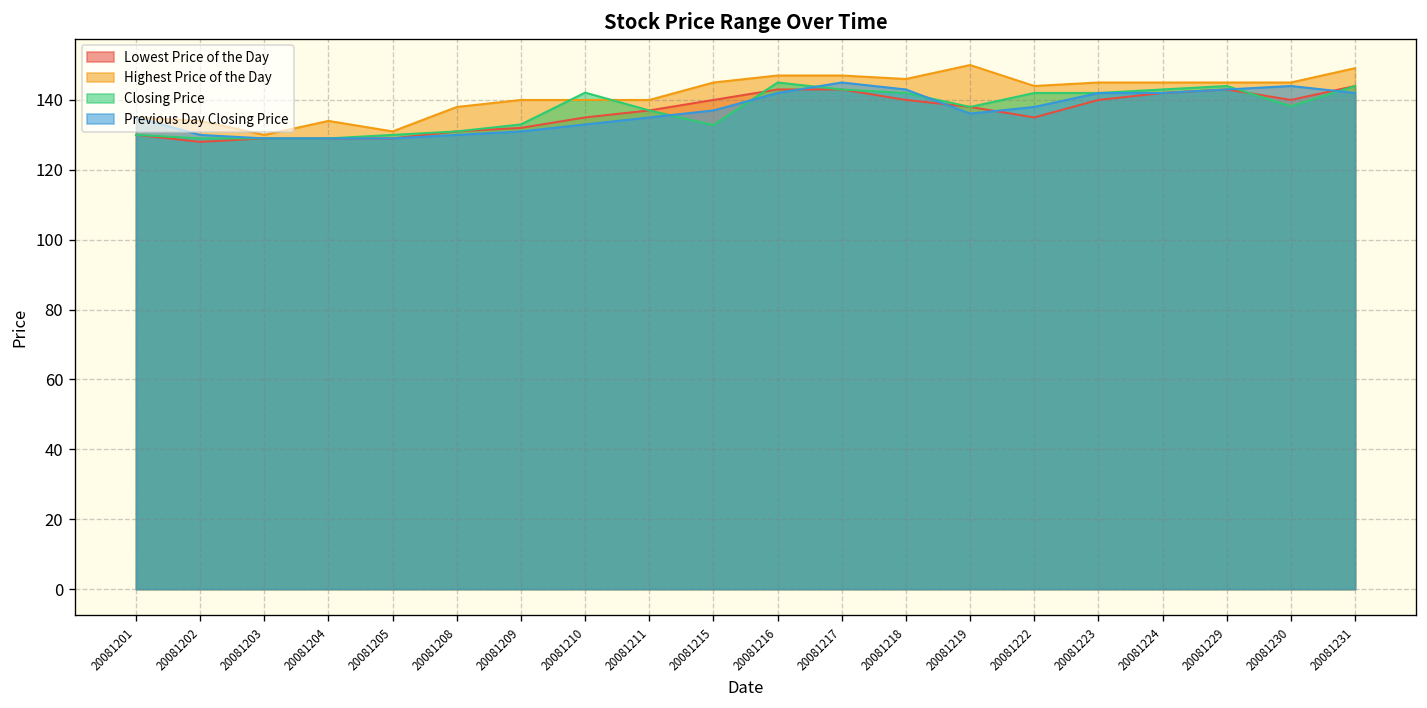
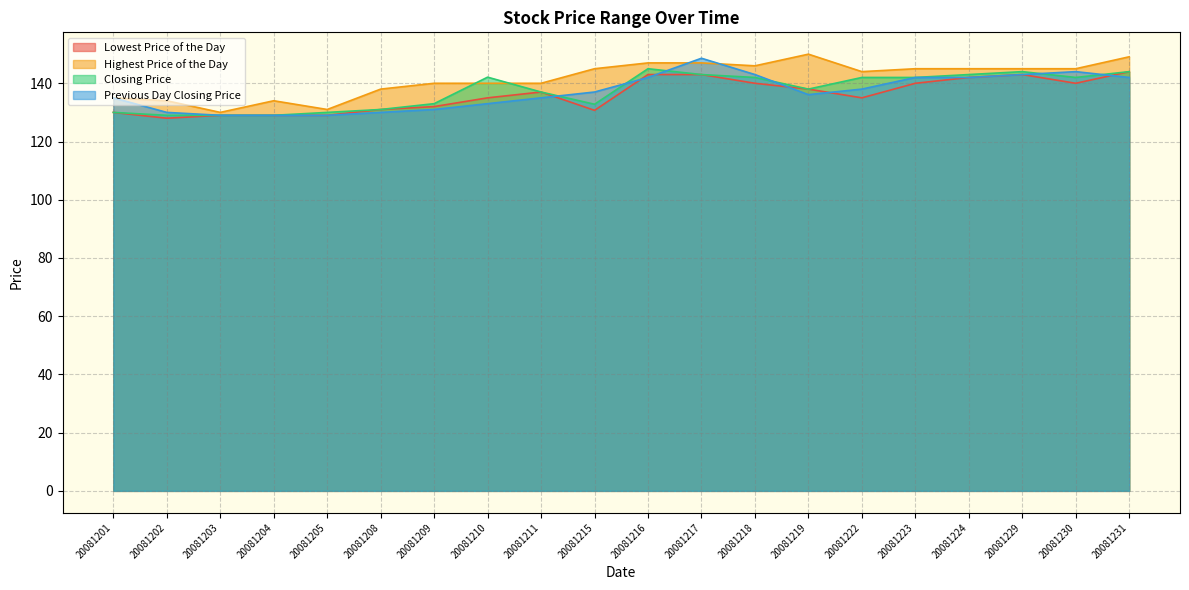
Lowest Price of the Day, 20081215: 140 -> 131
Previous Day Closing Price, 20081217: 145 -> 149
Closing Price, 20081230: 138 -> 142
